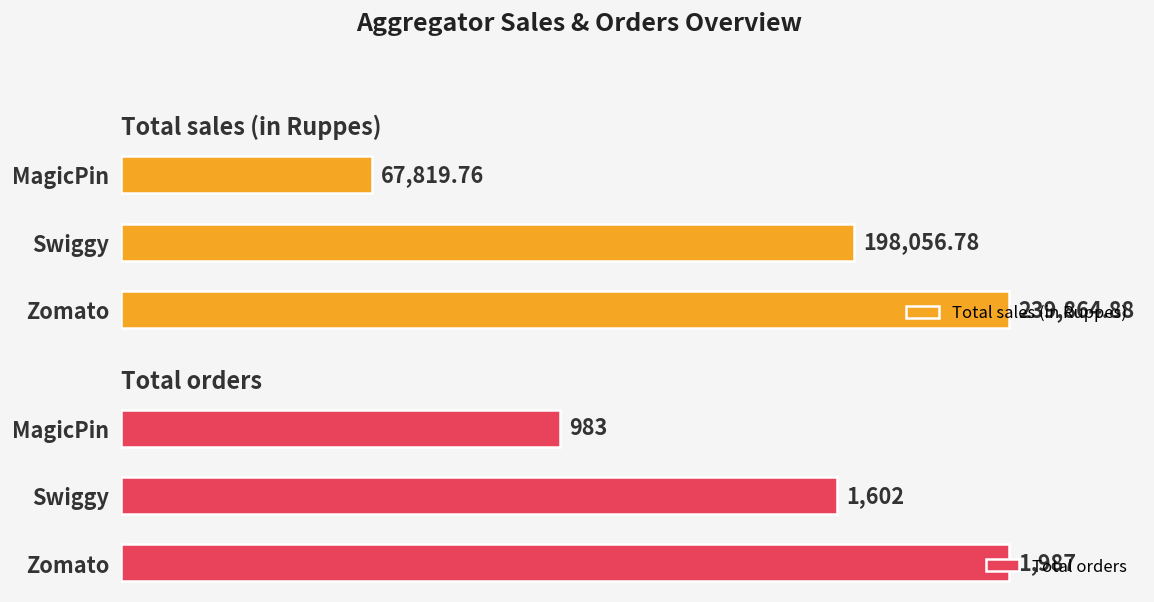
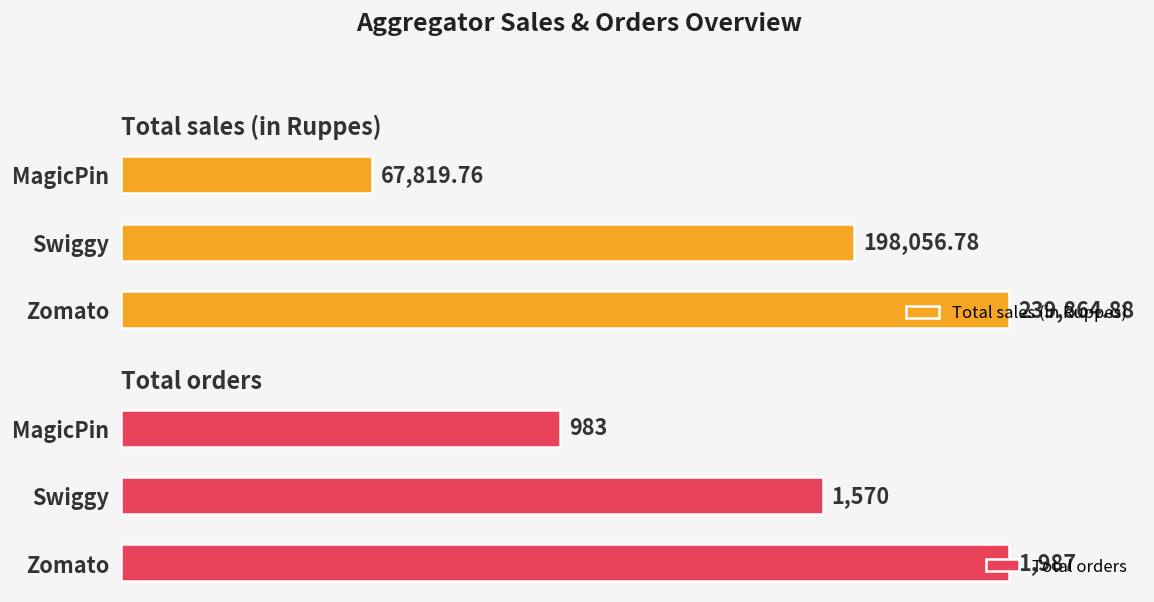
Total orders, Swiggy: 1,602 -> 1,570
